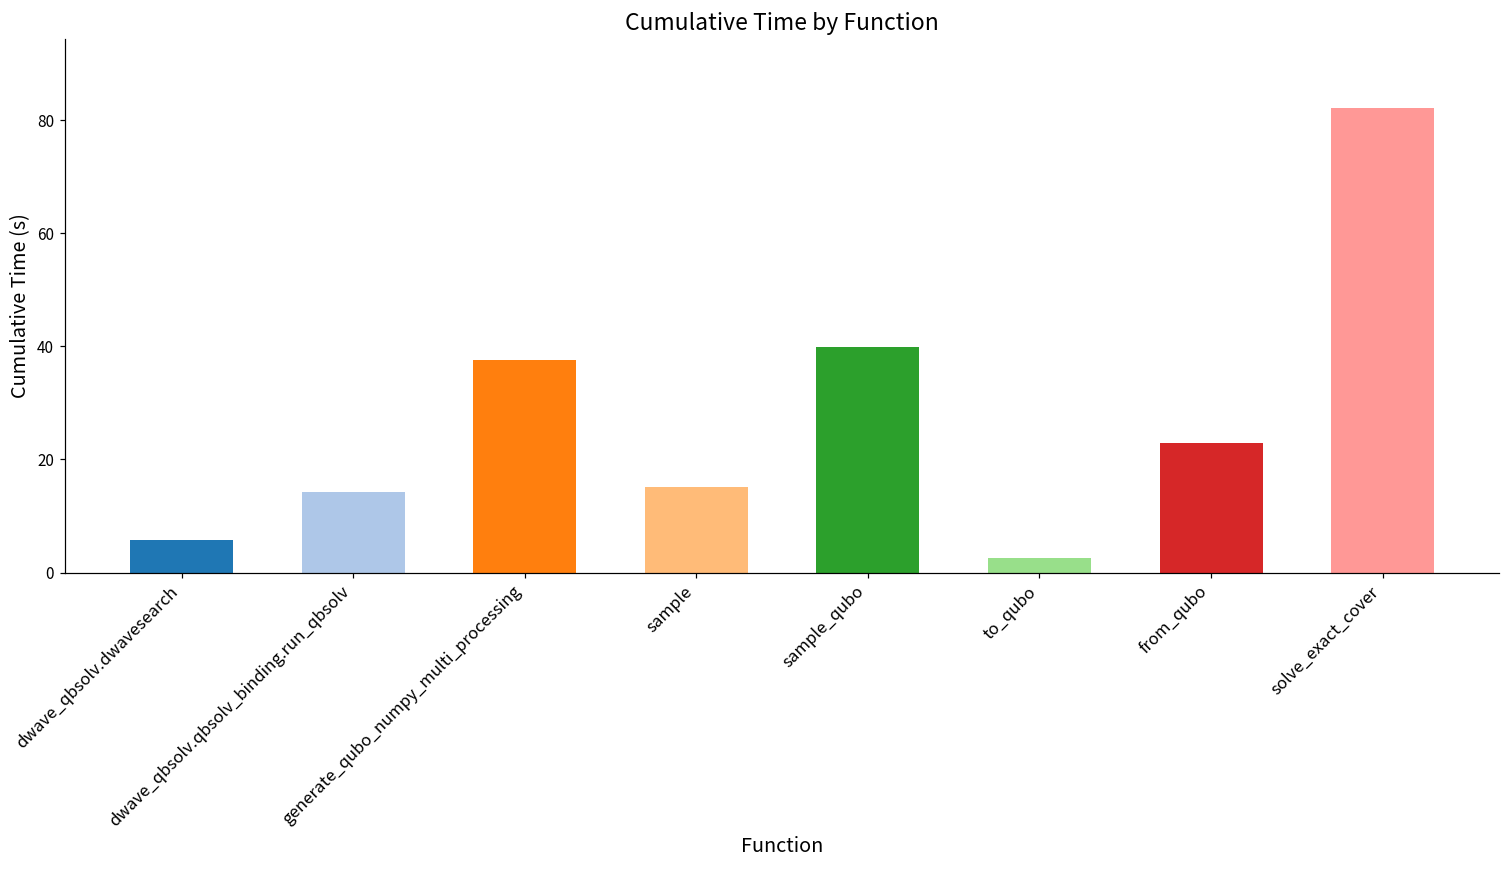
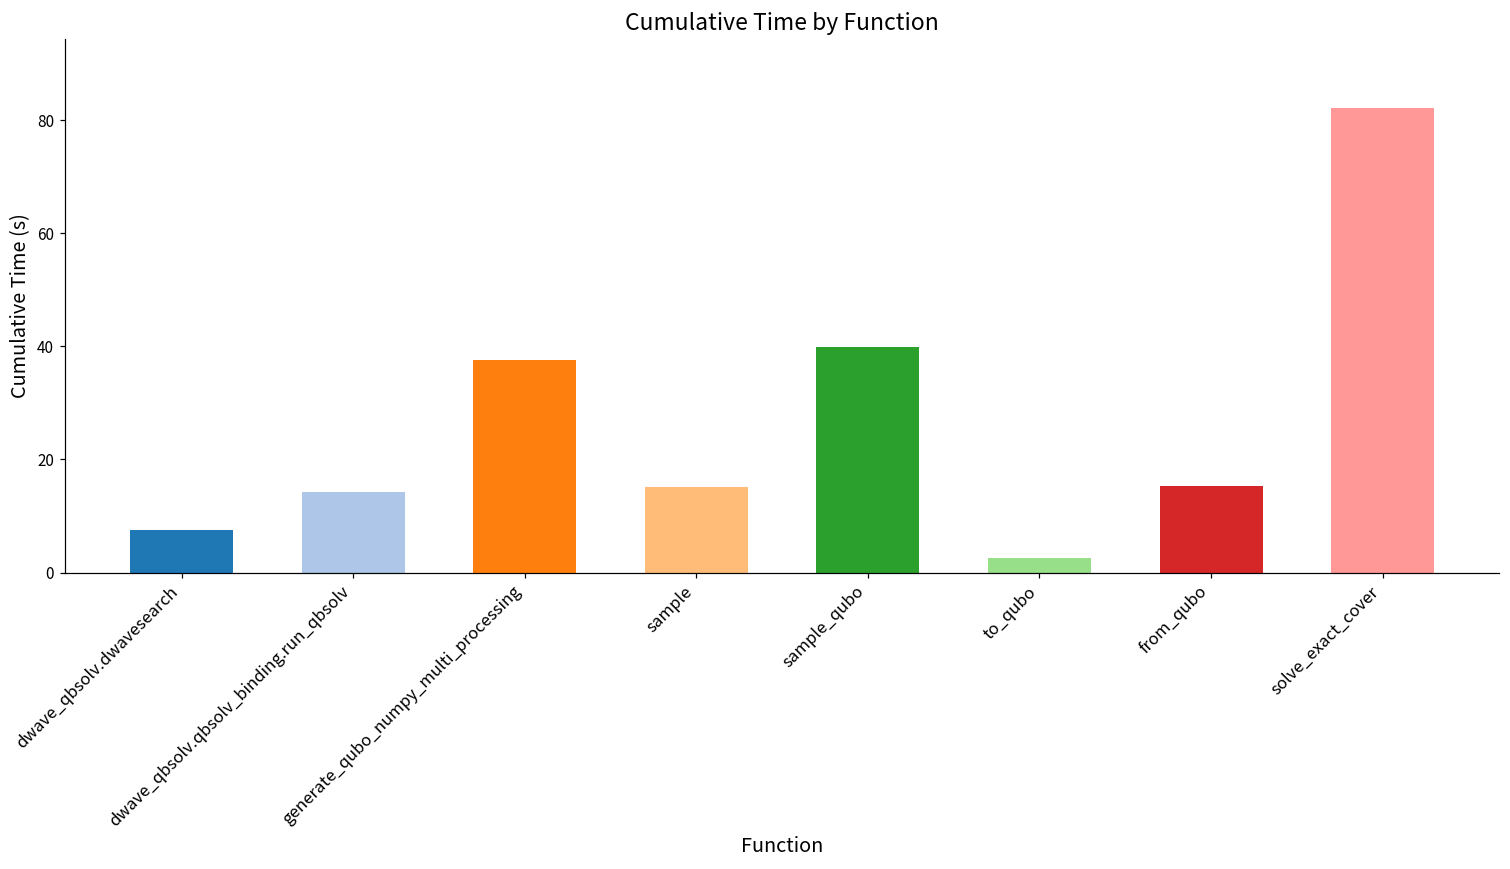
dwave_qbsolv.dwavesearch: 6 -> 8
from_qubo: 23 -> 15
